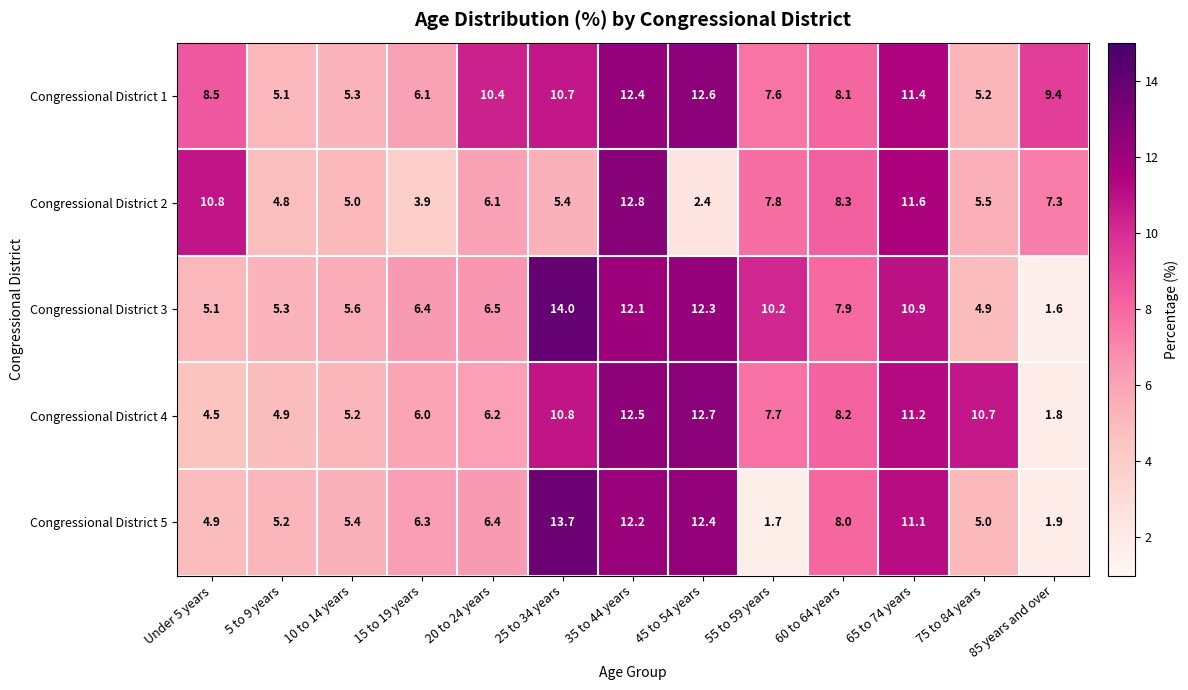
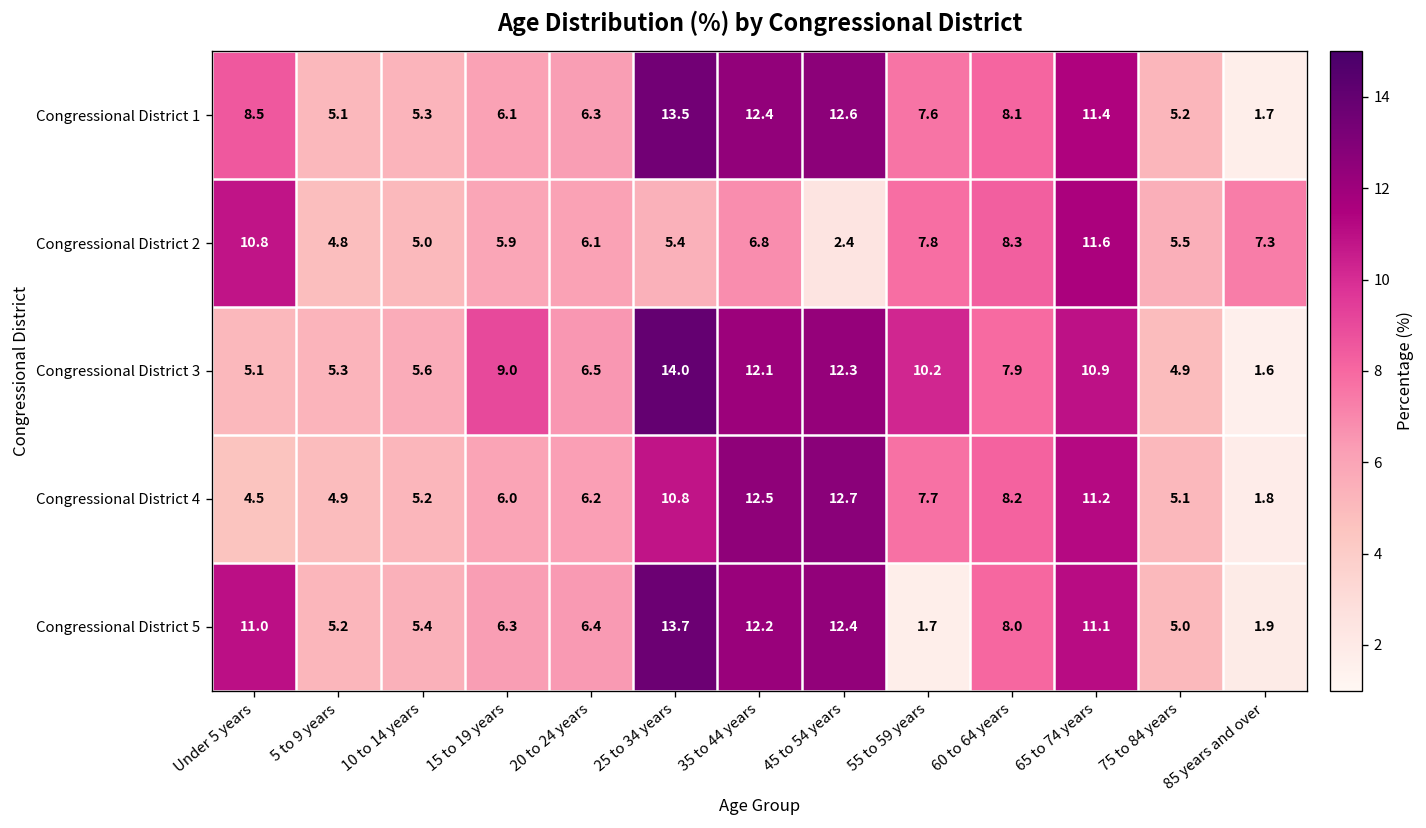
Congressional District 1, 20 to 24 years: 10.4 -> 6.3
Congressional District 1, 25 to 34 years: 10.7 -> 13.5
Congressional District 1, 85 years and over: 9.4 -> 1.7
Congressional District 2, 15 to 19 years: 3.9 -> 5.9
Congressional District 2, 35 to 44 years: 12.8 -> 6.8
Congressional District 3, 15 to 19 years: 6.4 -> 9.0
Congressional District 4, 75 to 84 years: 10.7 -> 5.1
Congressional District 5, Under 5 years: 4.9 -> 11.0
